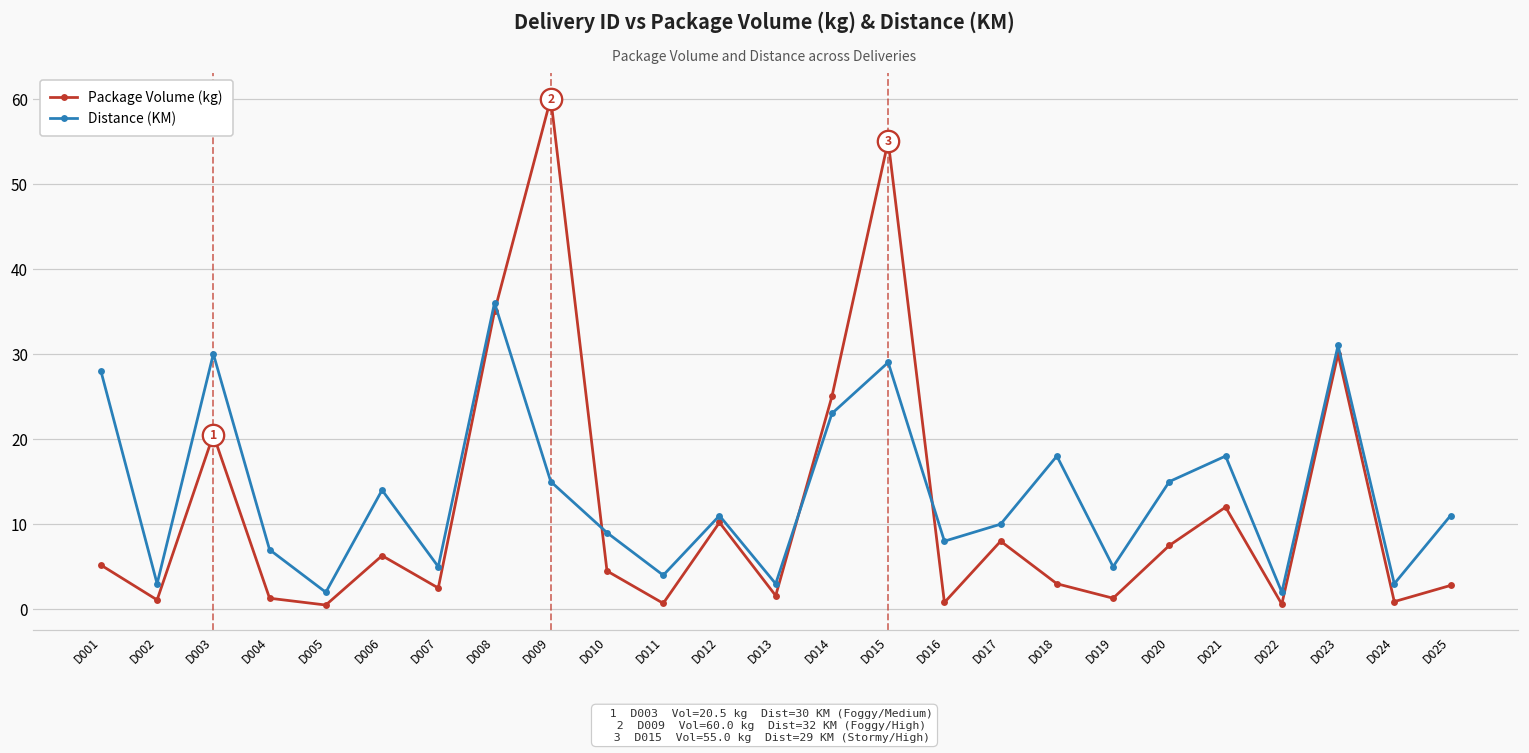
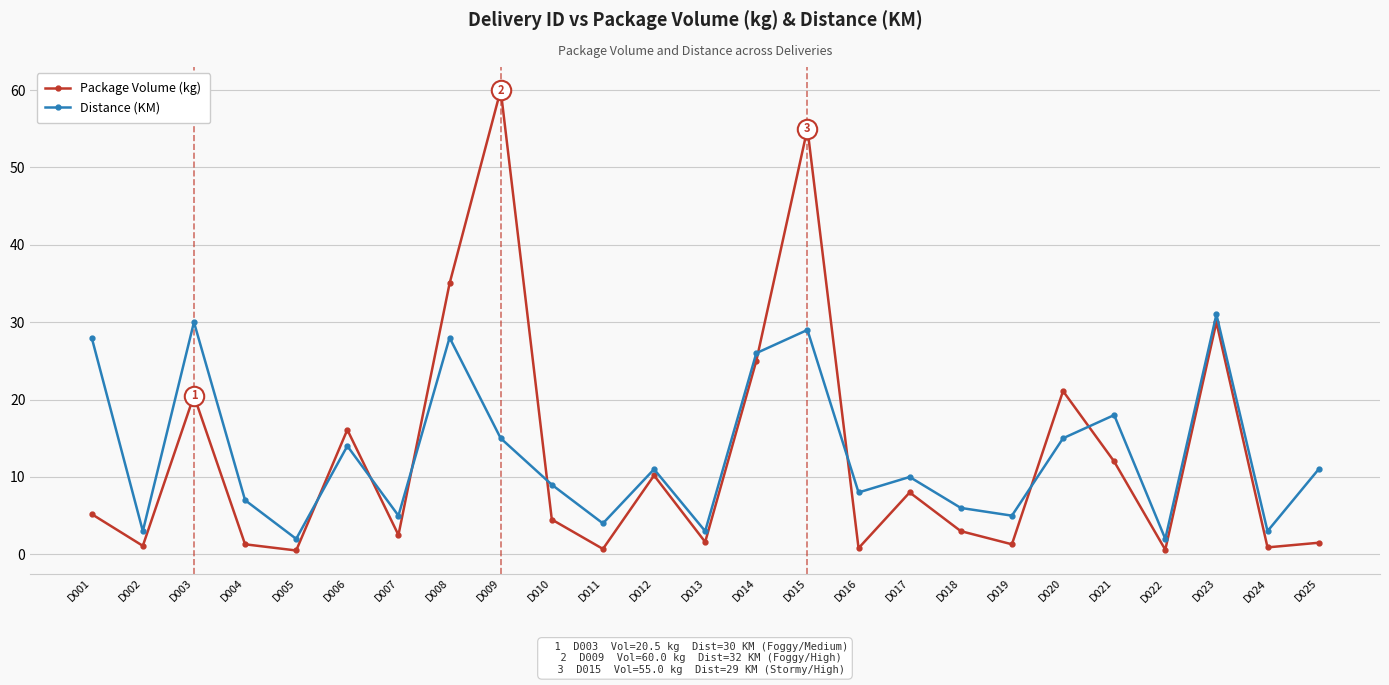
Package Volume (kg), D006: 6 -> 16
Distance (KM), D008: 36 -> 28
Distance (KM), D014: 23 -> 26
Distance (KM), D018: 18 -> 6
Package Volume (kg), D020: 8 -> 21
Package Volume (kg), D025: 3 -> 2
